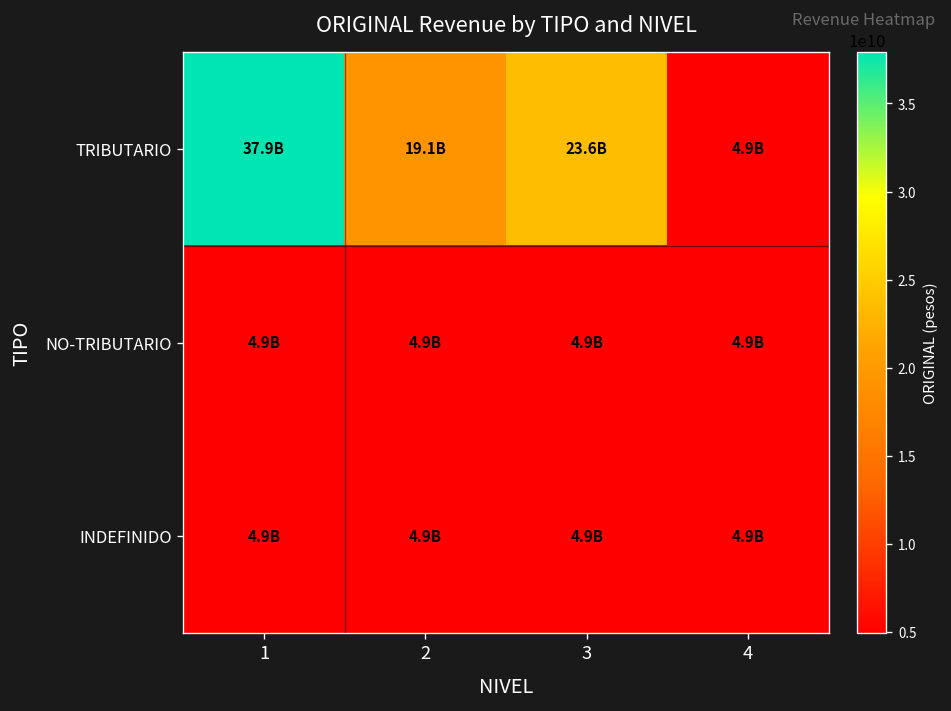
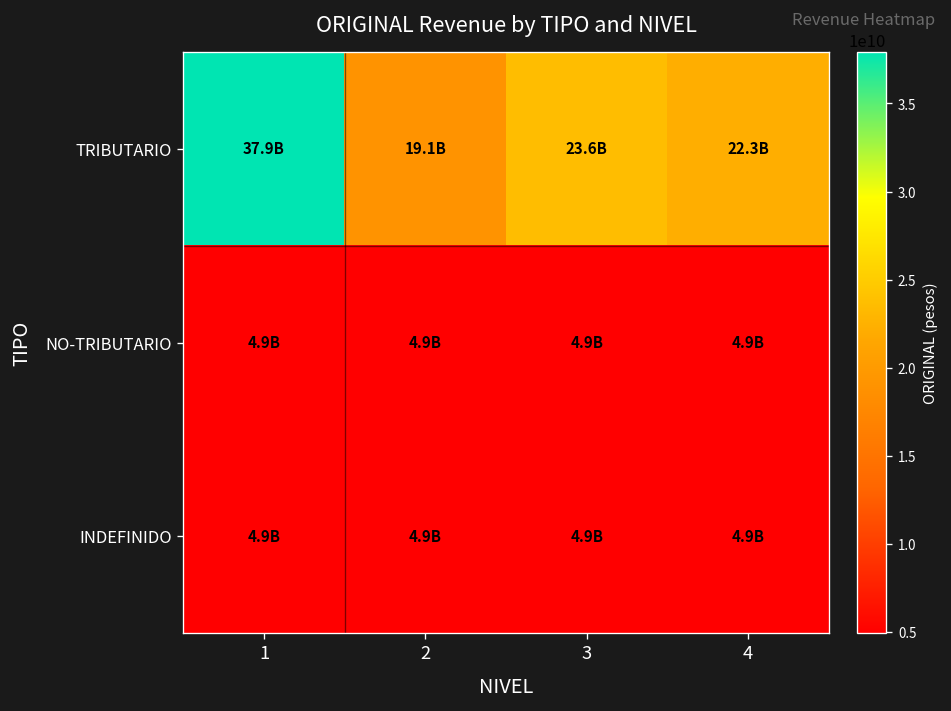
TRIBUTARIO, 4: 4.9B -> 22.3B
